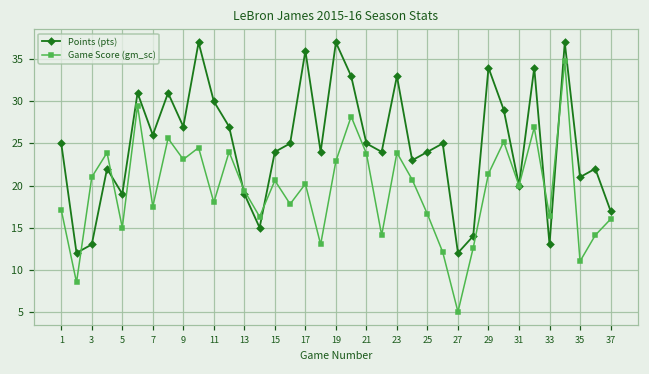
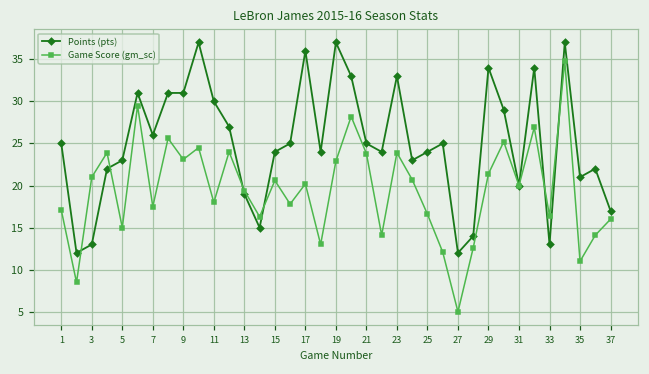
Points (pts), 5: 19 -> 23
Points (pts), 9: 27 -> 31
